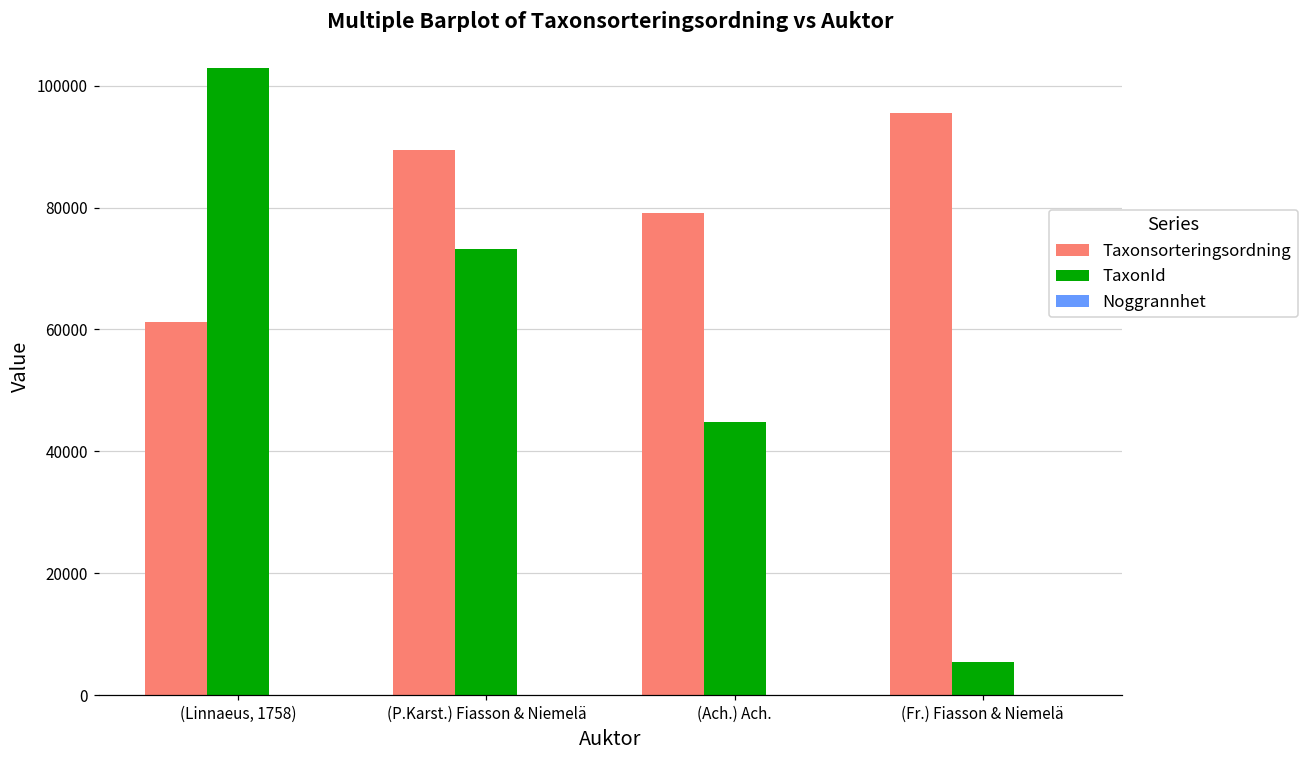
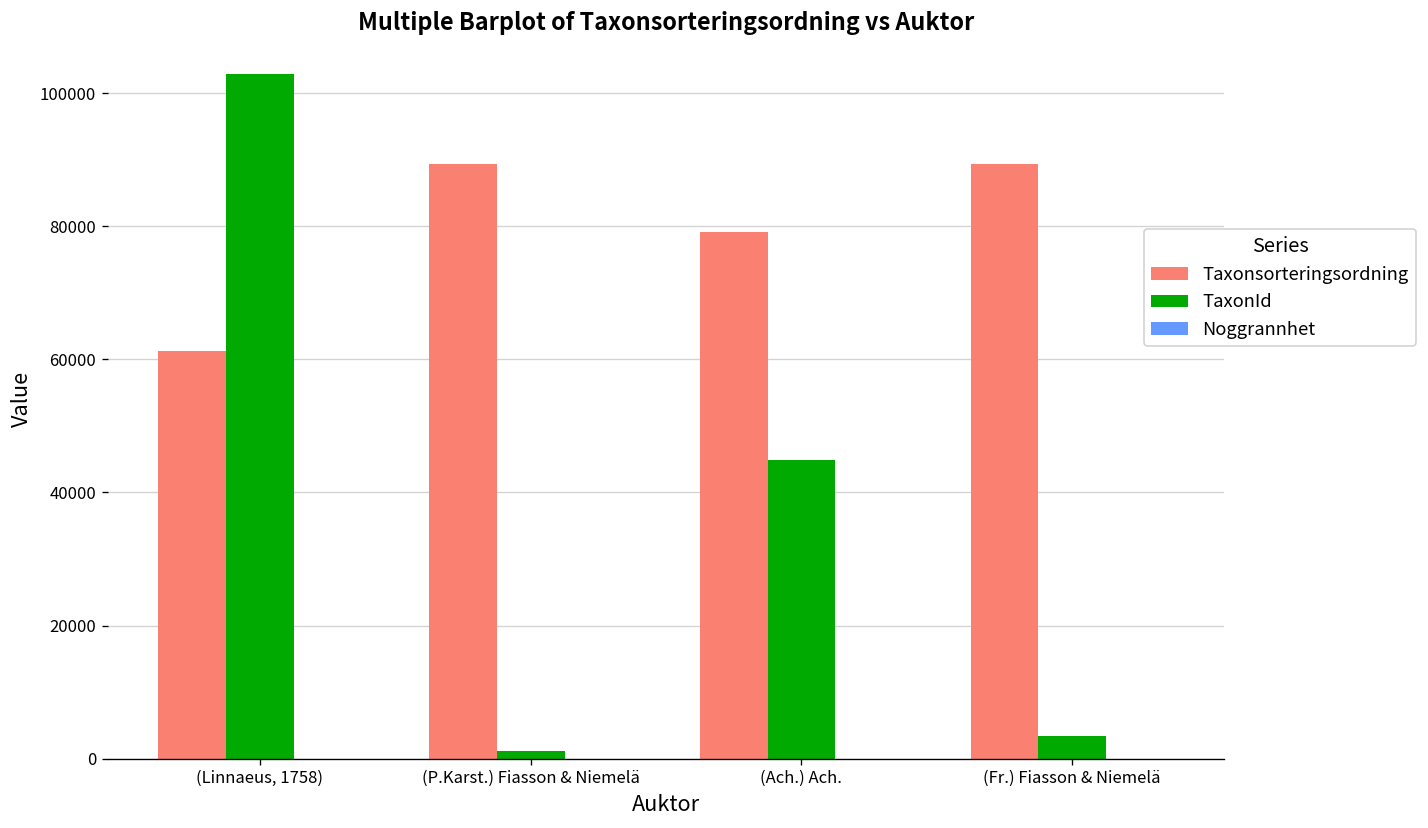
TaxonId, (P.Karst.) Fiasson & Niemelä: 73000 -> 1000
Taxonsorteringsordning, (Fr.) Fiasson & Niemelä: 96000 -> 89000
TaxonId, (Fr.) Fiasson & Niemelä: 5000 -> 3000
